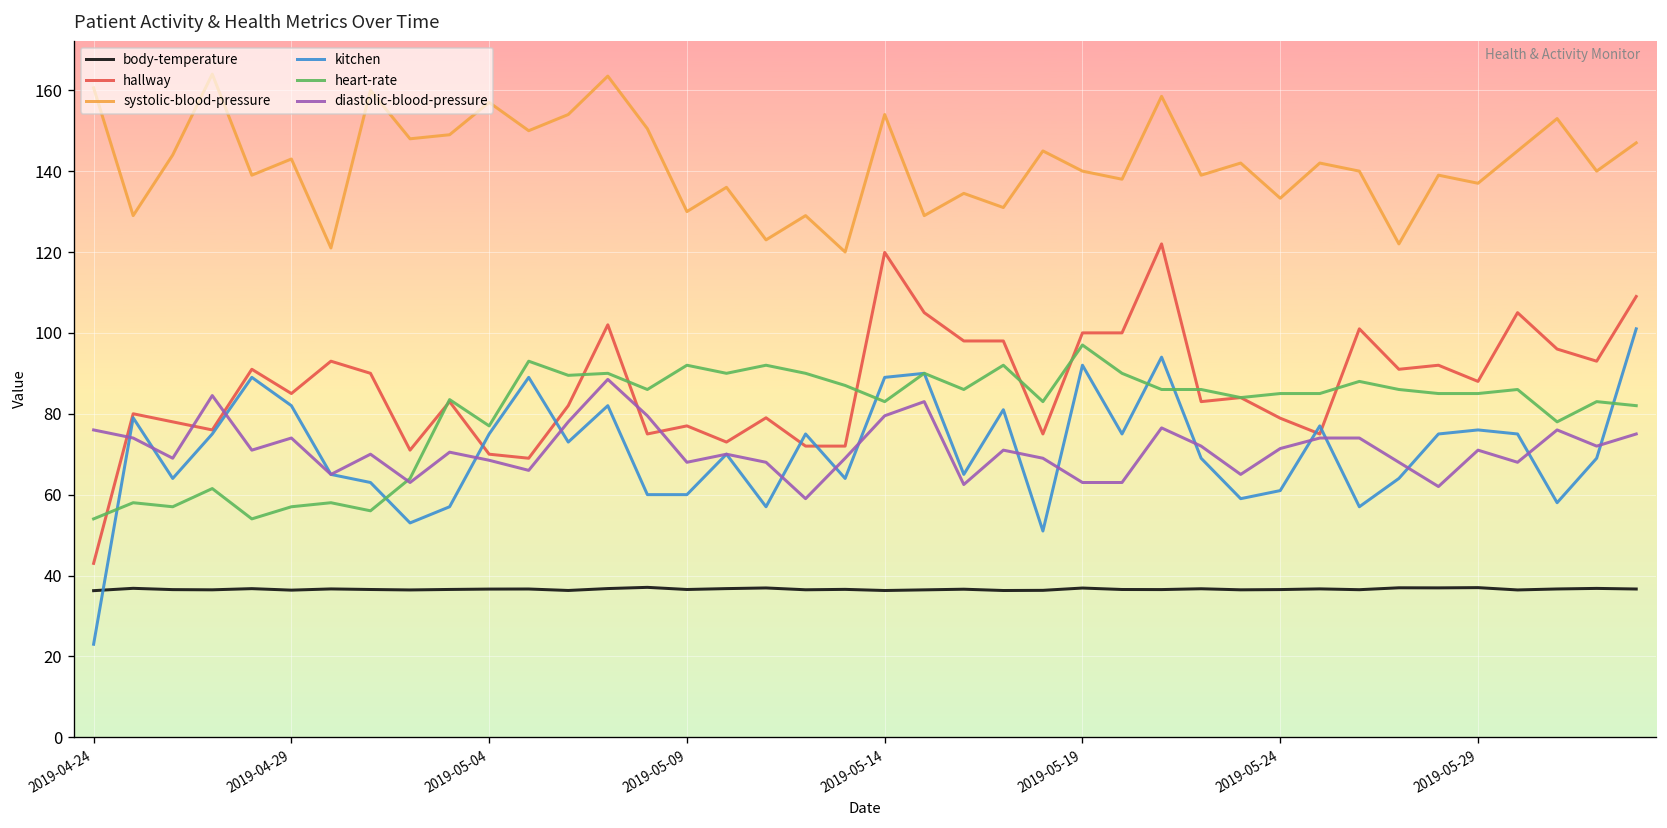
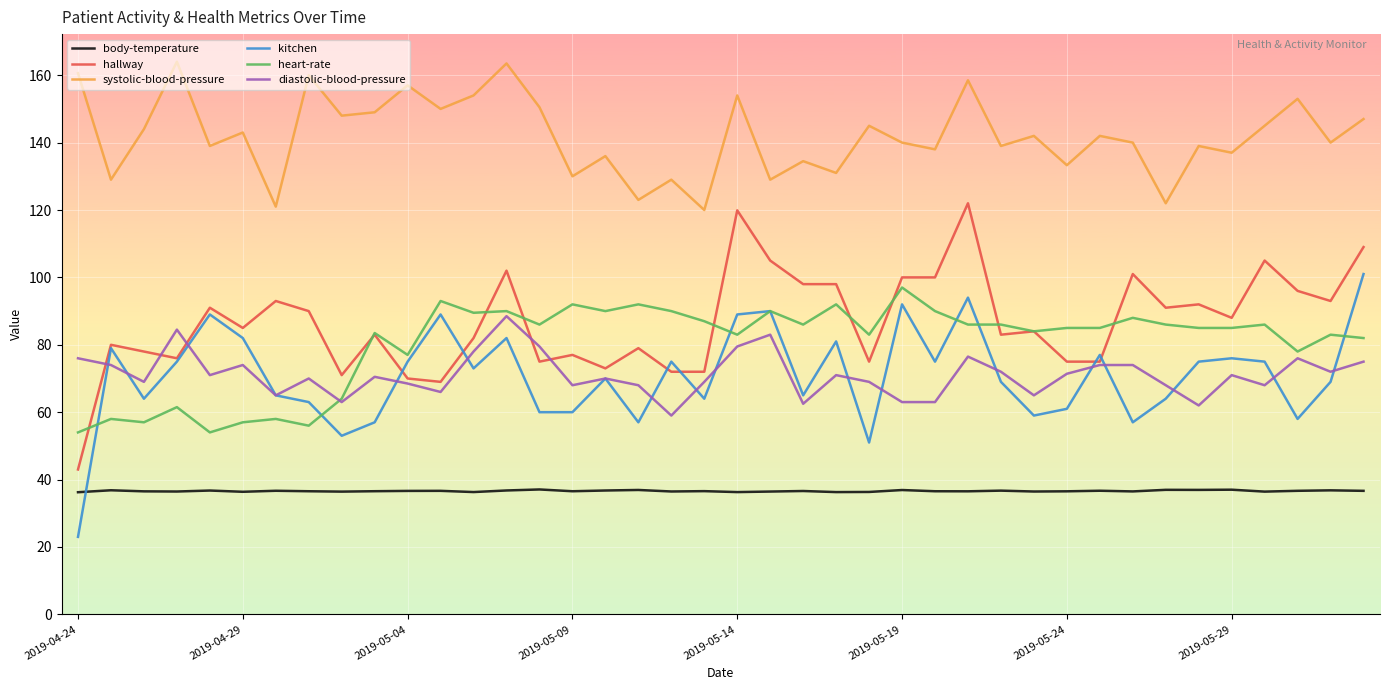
hallway, 2019-05-24: 79 -> 75
